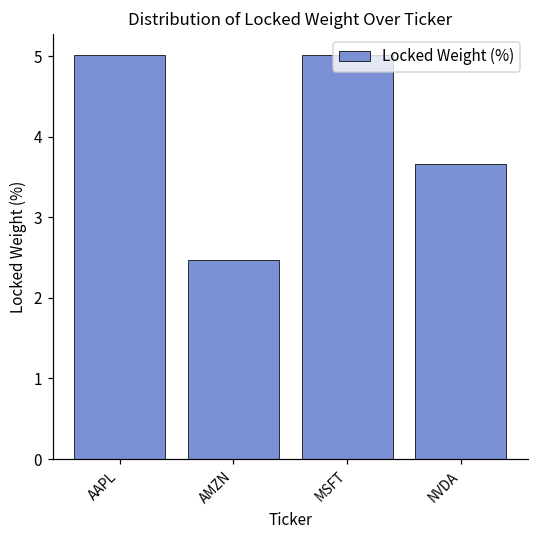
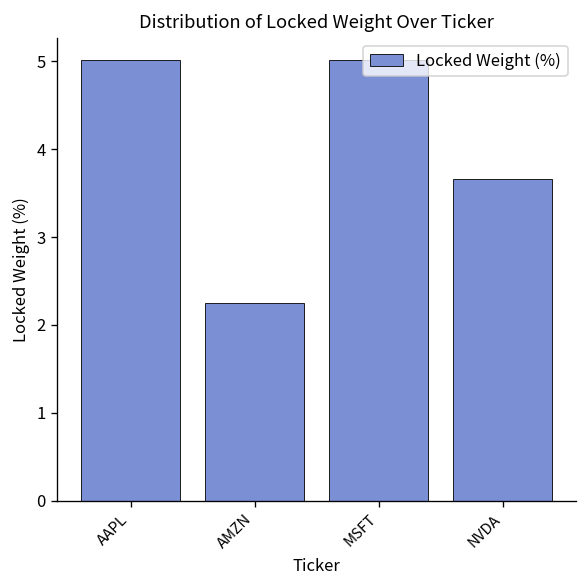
AMZN: 2.5 -> 2.2
